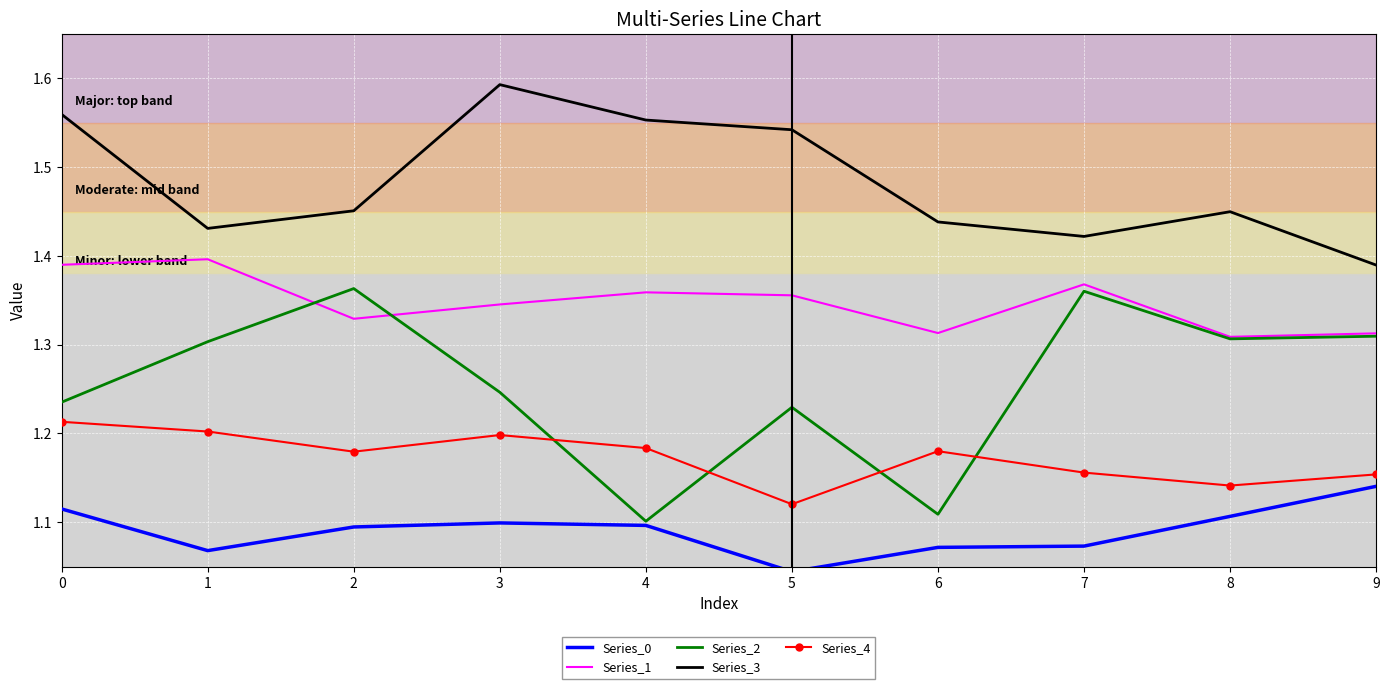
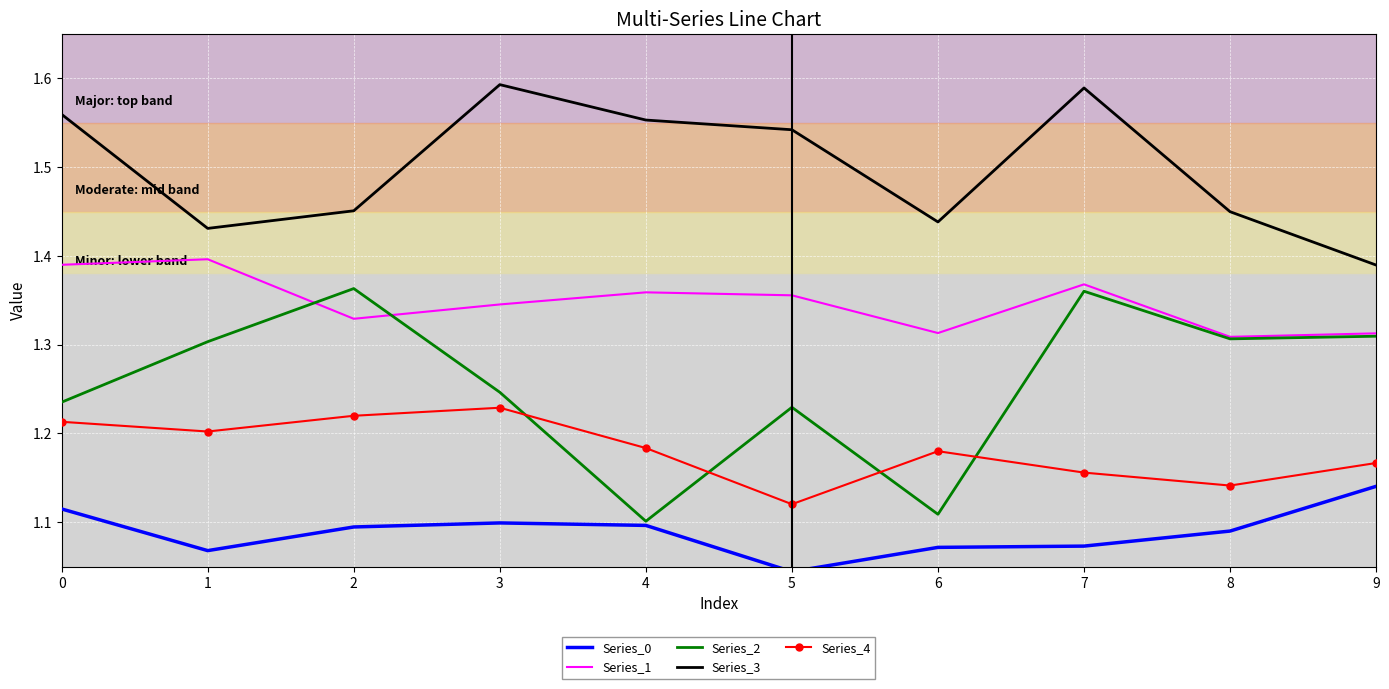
Series_4, 2: 1.18 -> 1.22
Series_4, 3: 1.20 -> 1.23
Series_3, 7: 1.42 -> 1.59
Series_0, 8: 1.11 -> 1.09
Series_4, 9: 1.15 -> 1.17
